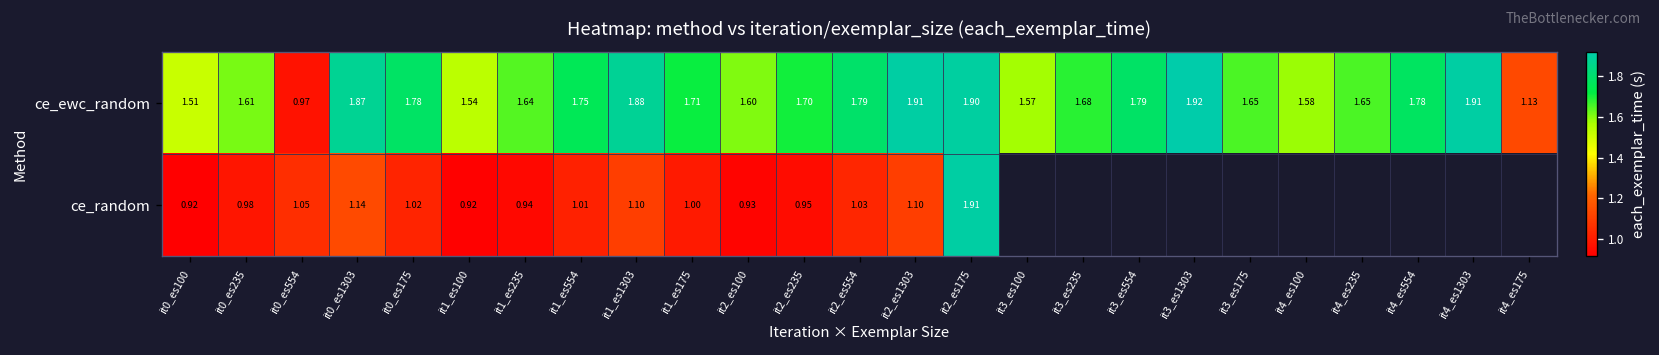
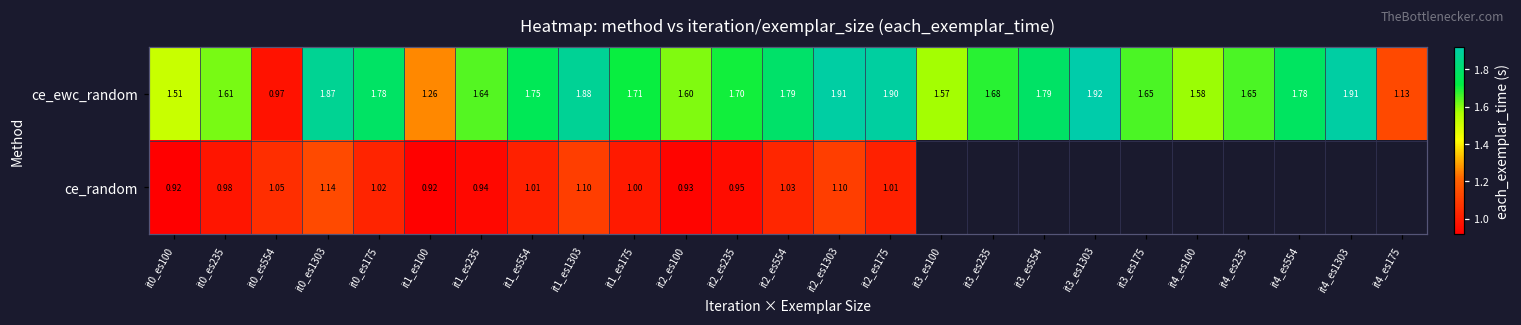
ce_ewc_random, it1_es100: 1.54 -> 1.26
ce_random, it2_es175: 1.91 -> 1.01
